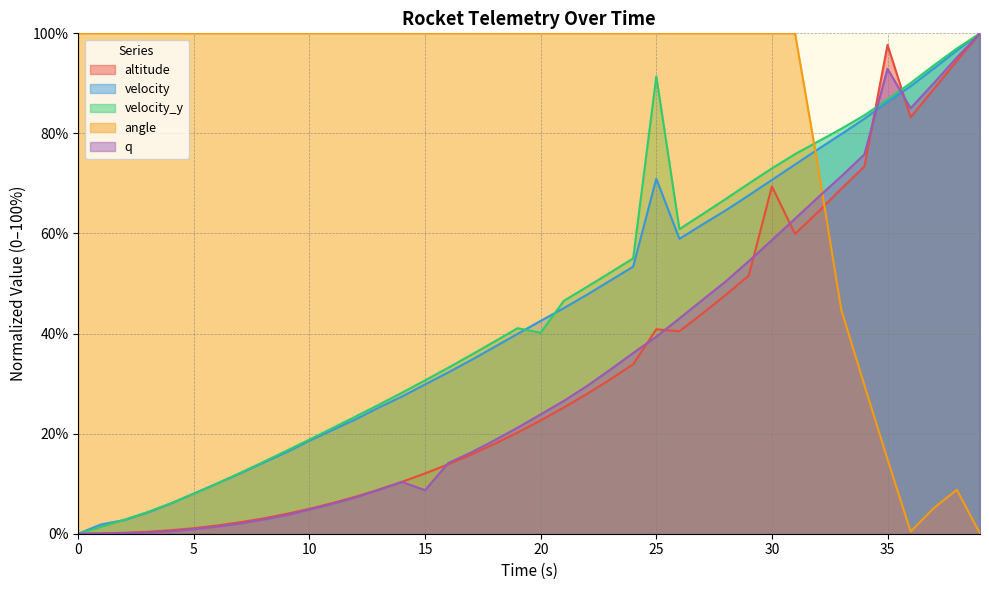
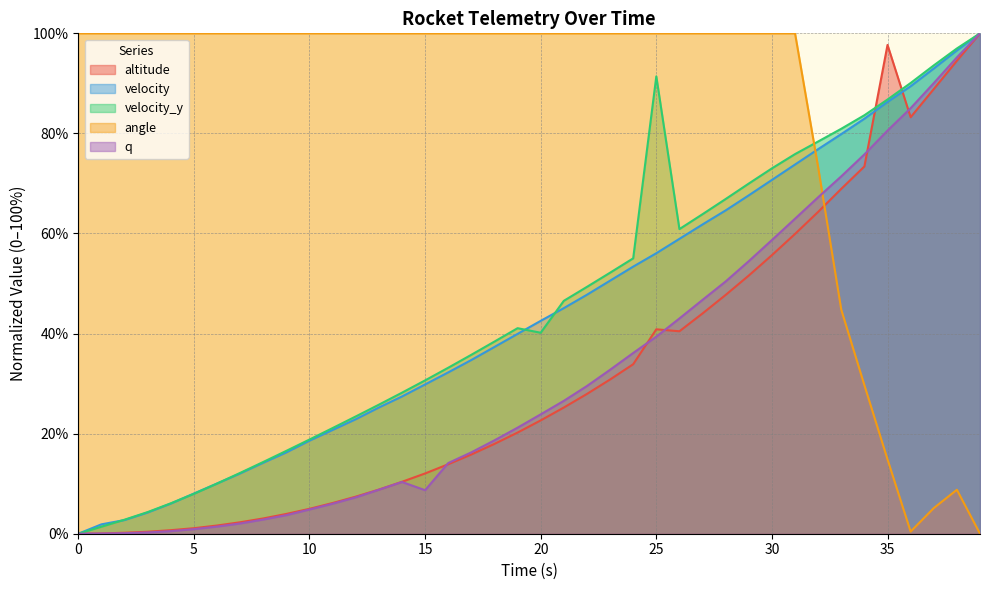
velocity, 25: 71% -> 56%
altitude, 30: 69% -> 56%
q, 35: 93% -> 81%
